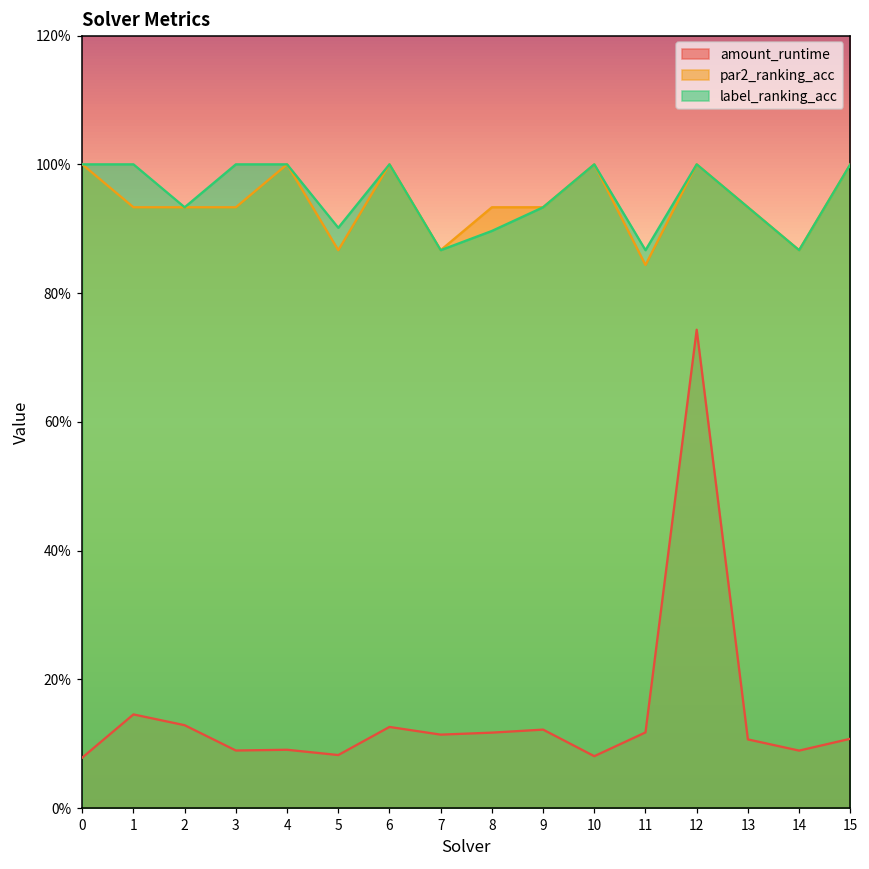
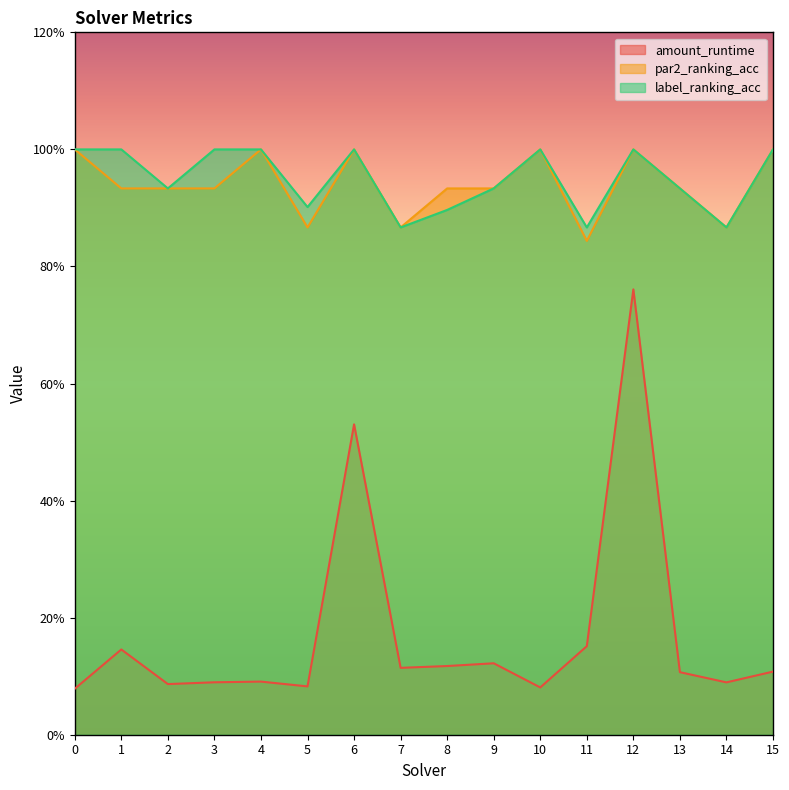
amount_runtime, 2: 13% -> 9%
amount_runtime, 6: 13% -> 53%
amount_runtime, 11: 12% -> 15%
amount_runtime, 12: 74% -> 76%
